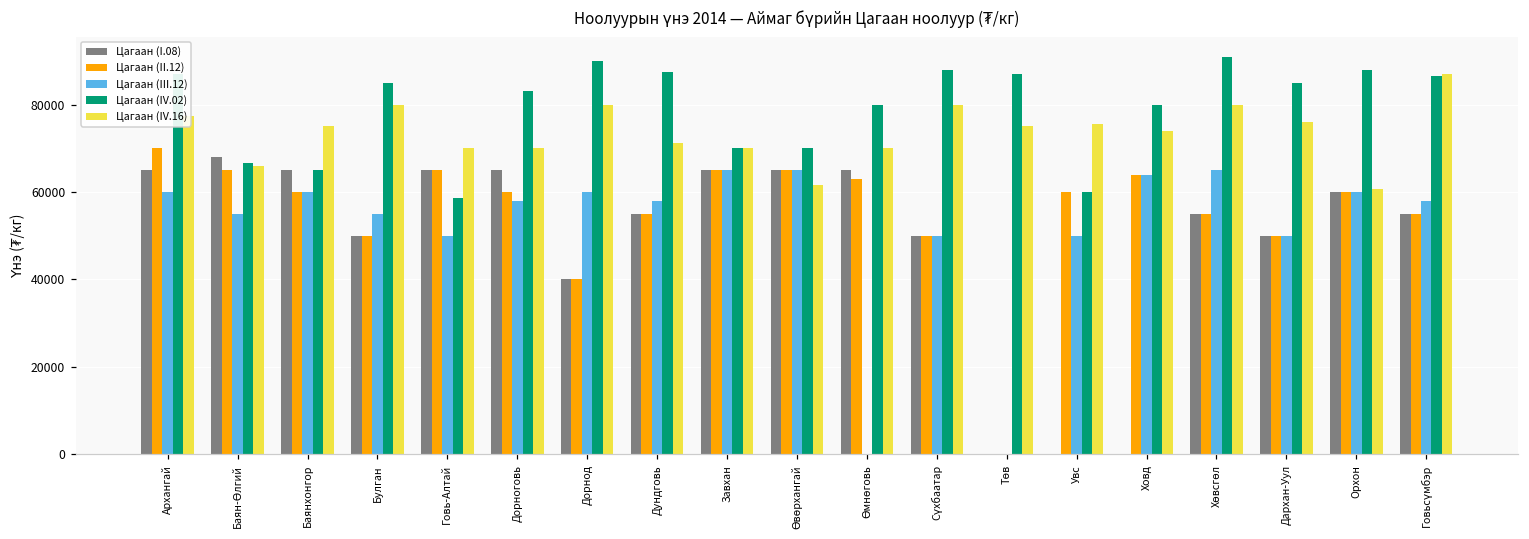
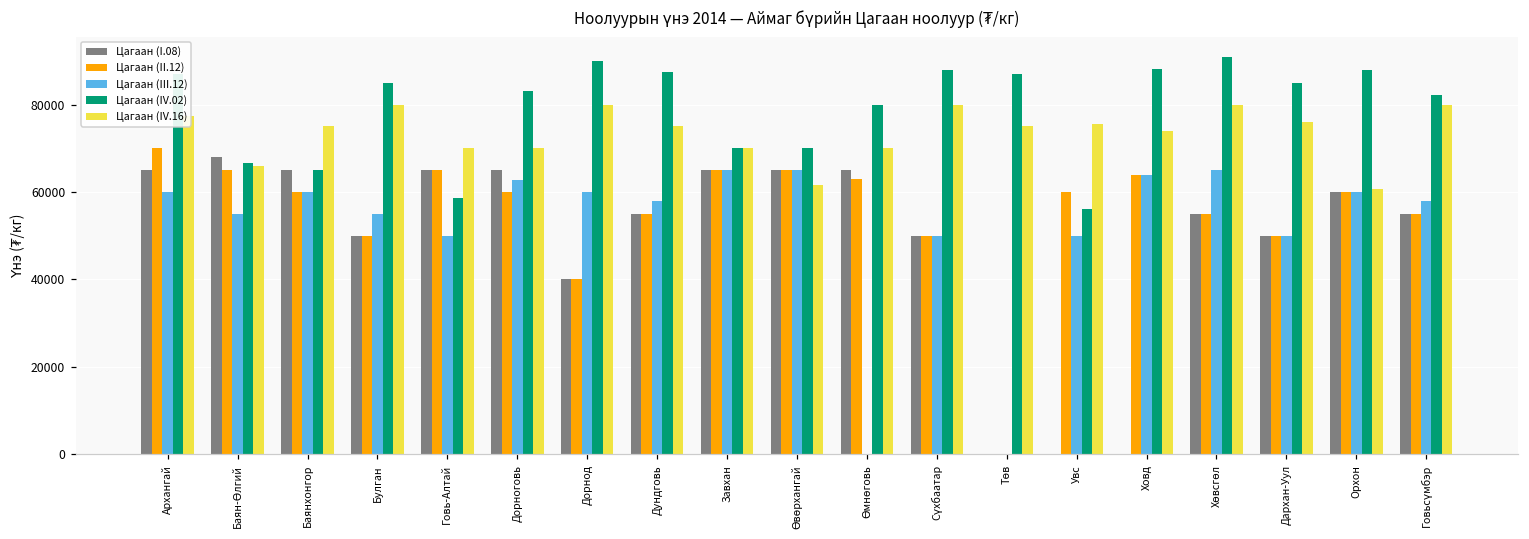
Цагаан (III.12), Дорноговь: 58000 -> 63000
Цагаан (IV.16), Дундговь: 71000 -> 75000
Цагаан (IV.02), Увс: 60000 -> 56000
Цагаан (IV.02), Ховд: 80000 -> 88000
Цагаан (IV.02), Говьсүмбэр: 87000 -> 82000
Цагаан (IV.16), Говьсүмбэр: 87000 -> 80000
